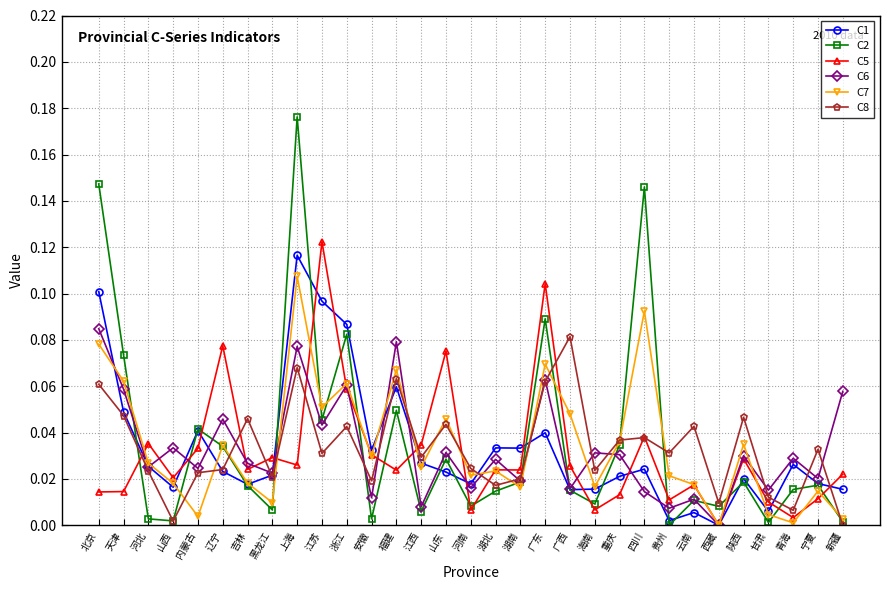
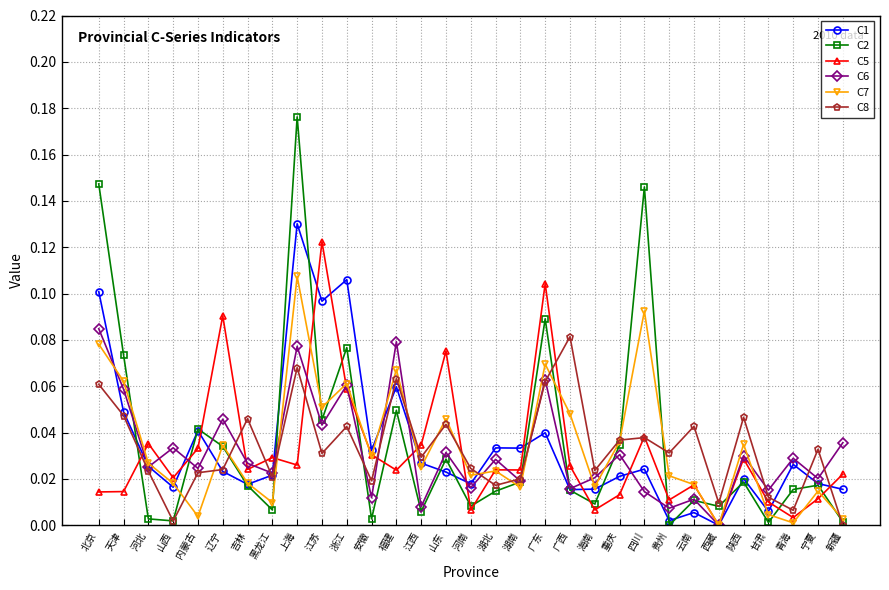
C5, 辽宁: 0.077 -> 0.090
C1, 上海: 0.117 -> 0.130
C1, 浙江: 0.087 -> 0.106
C2, 浙江: 0.082 -> 0.077
C6, 海南: 0.031 -> 0.021
C6, 新疆: 0.058 -> 0.036
